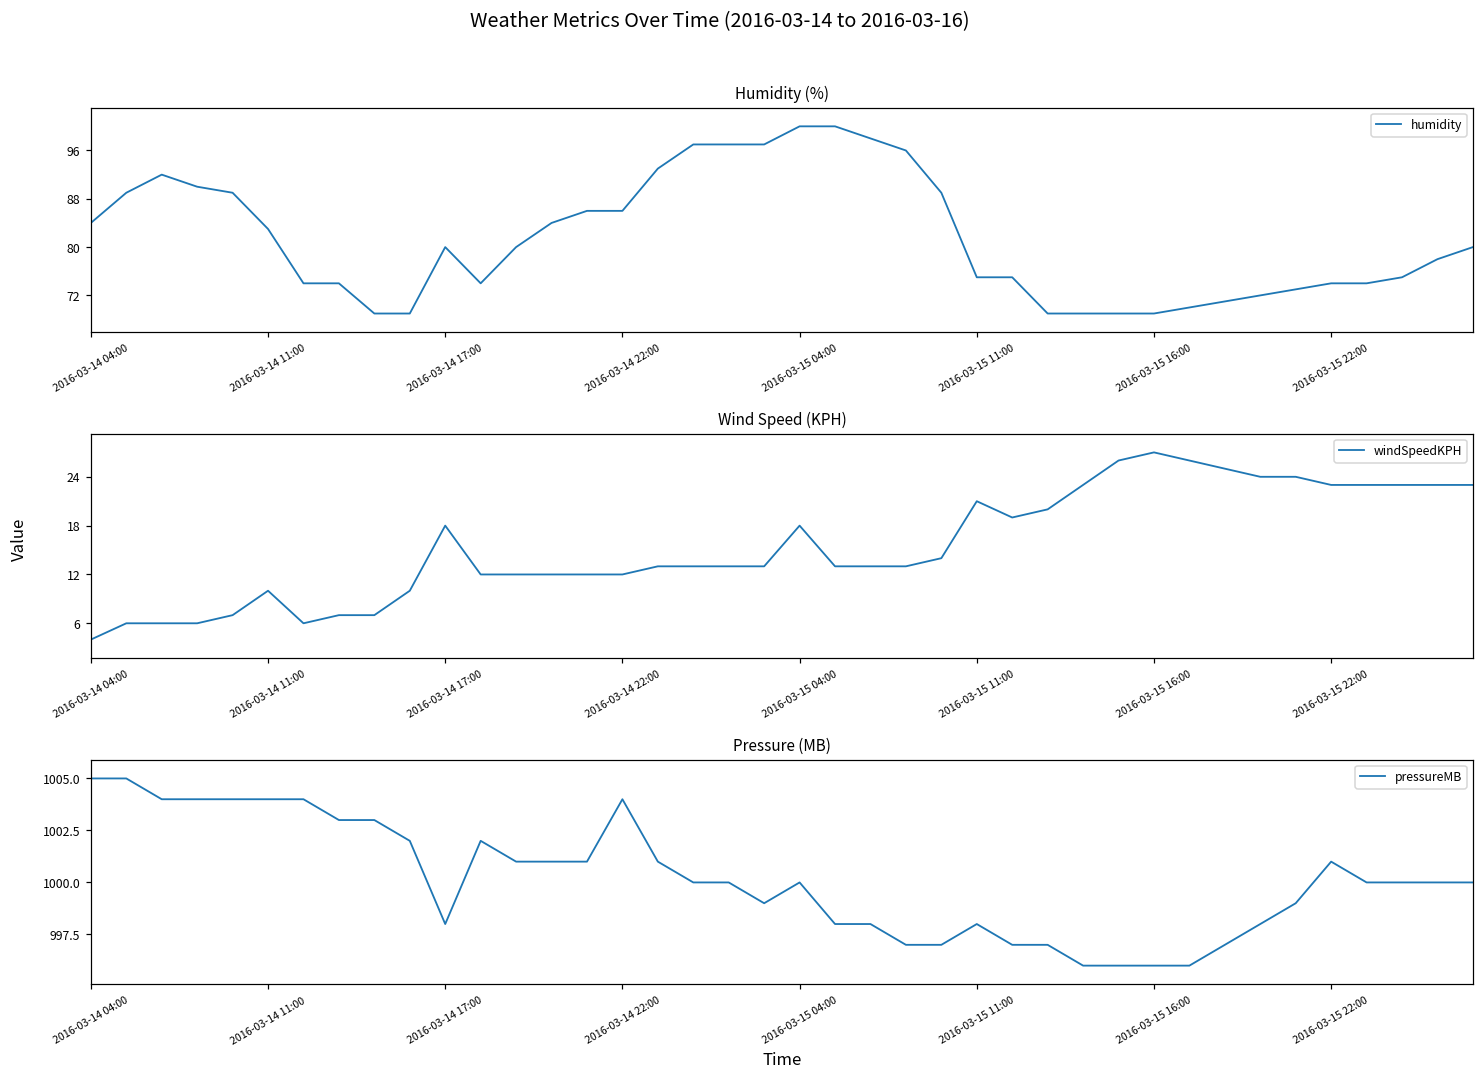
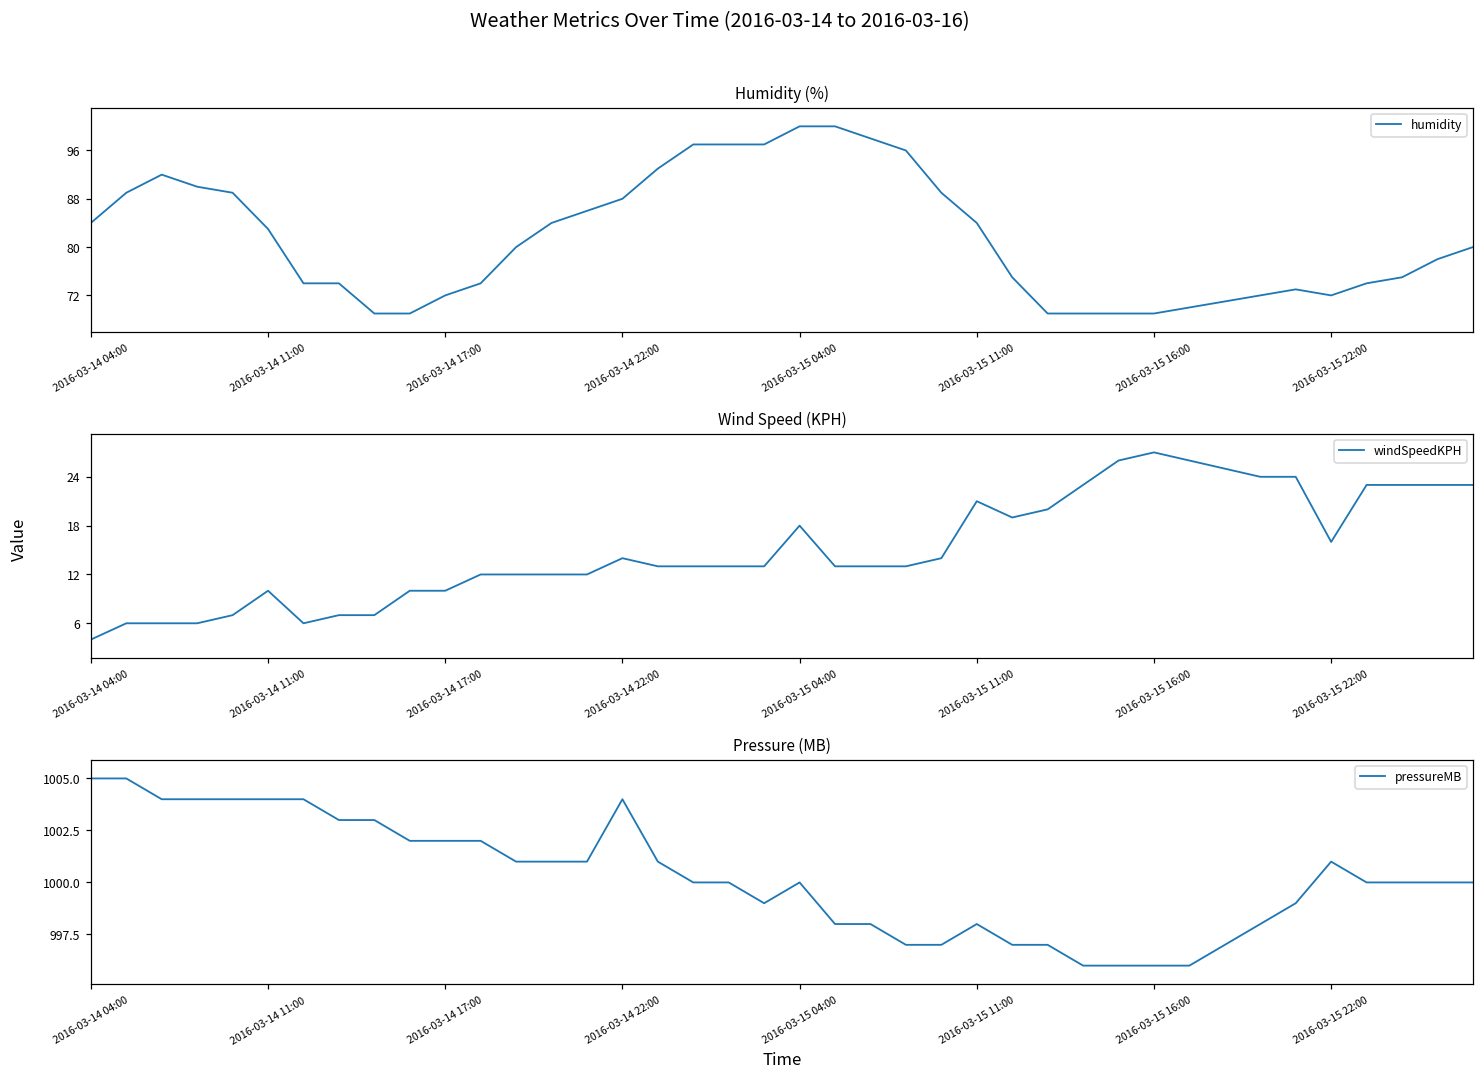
Humidity (%), 2016-03-14 17:00: 80 -> 72
Humidity (%), 2016-03-14 22:00: 86 -> 88
Humidity (%), 2016-03-15 11:00: 75 -> 84
Humidity (%), 2016-03-15 22:00: 74 -> 72
Wind Speed (KPH), 2016-03-14 17:00: 18 -> 10
Wind Speed (KPH), 2016-03-14 22:00: 12 -> 14
Wind Speed (KPH), 2016-03-15 22:00: 23 -> 16
Pressure (MB), 2016-03-14 17:00: 998 -> 1002
